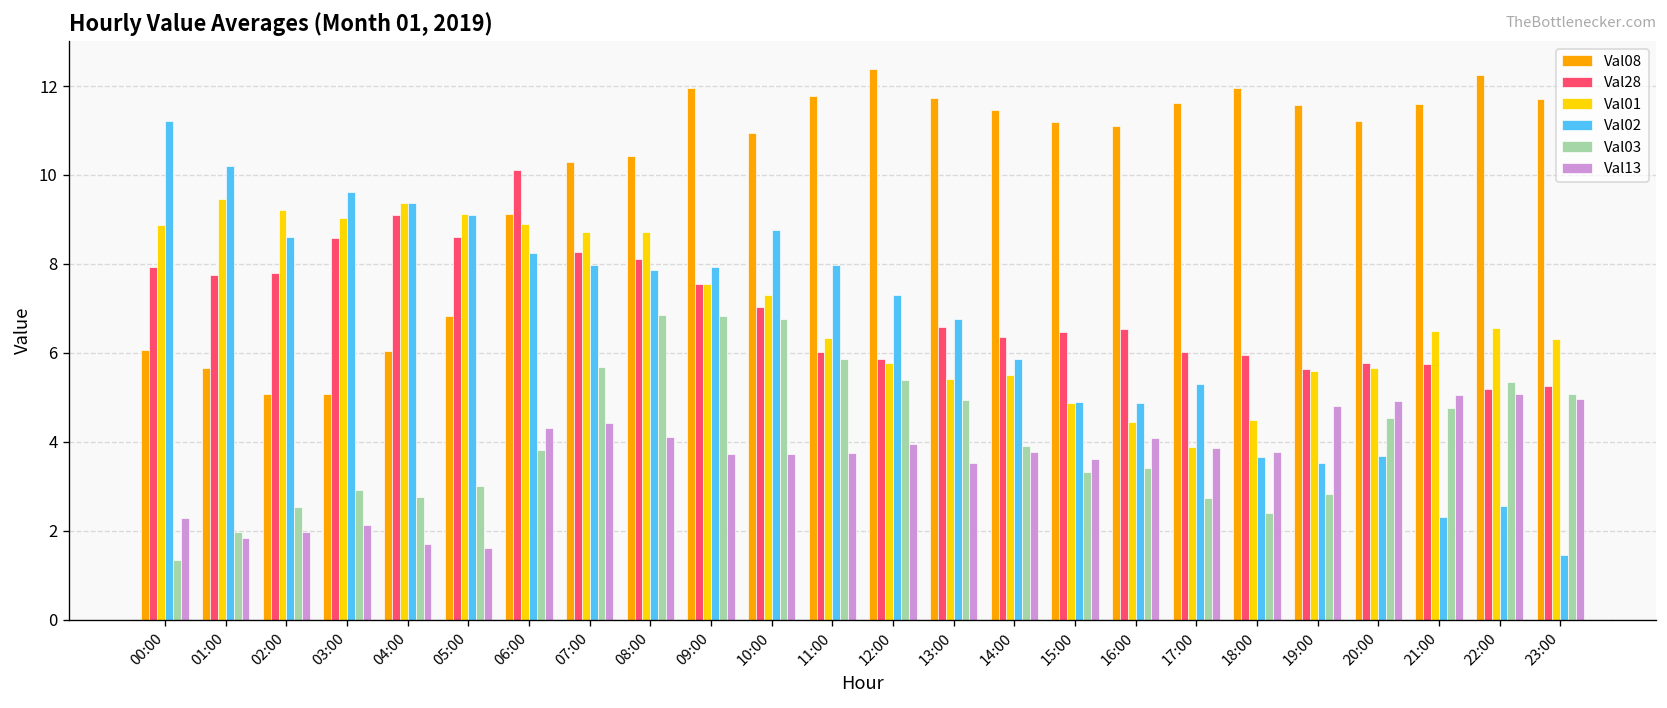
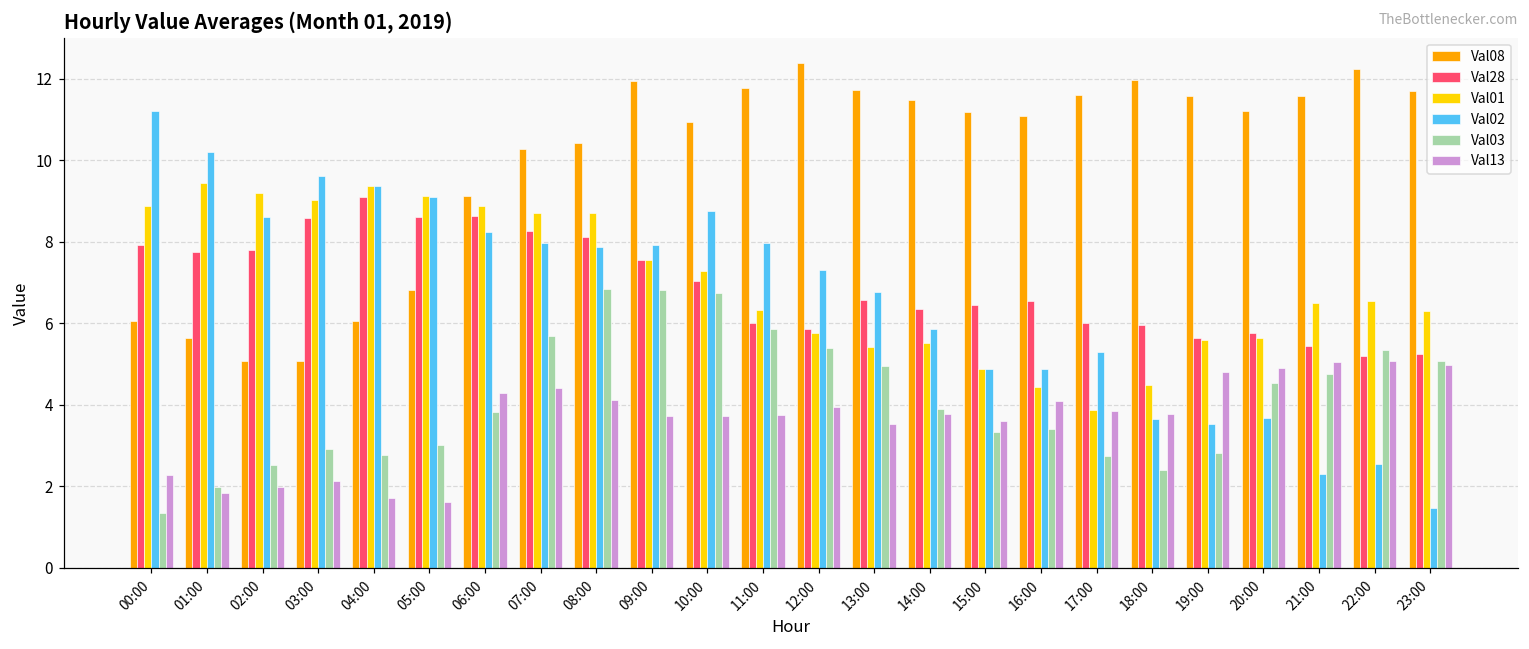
Val28, 06:00: 10.1 -> 8.6
Val28, 21:00: 5.8 -> 5.4
